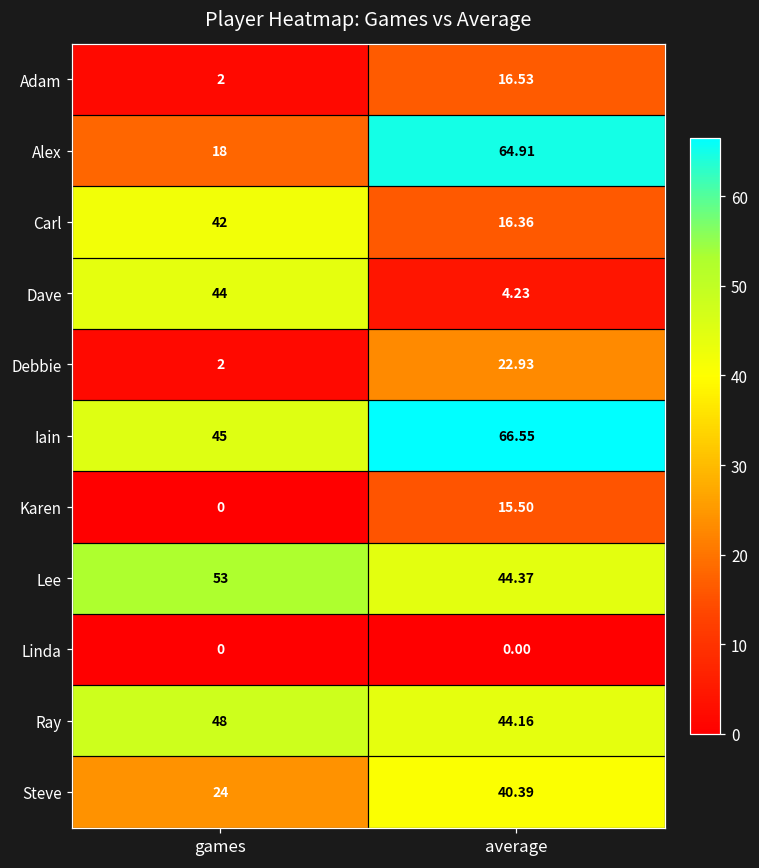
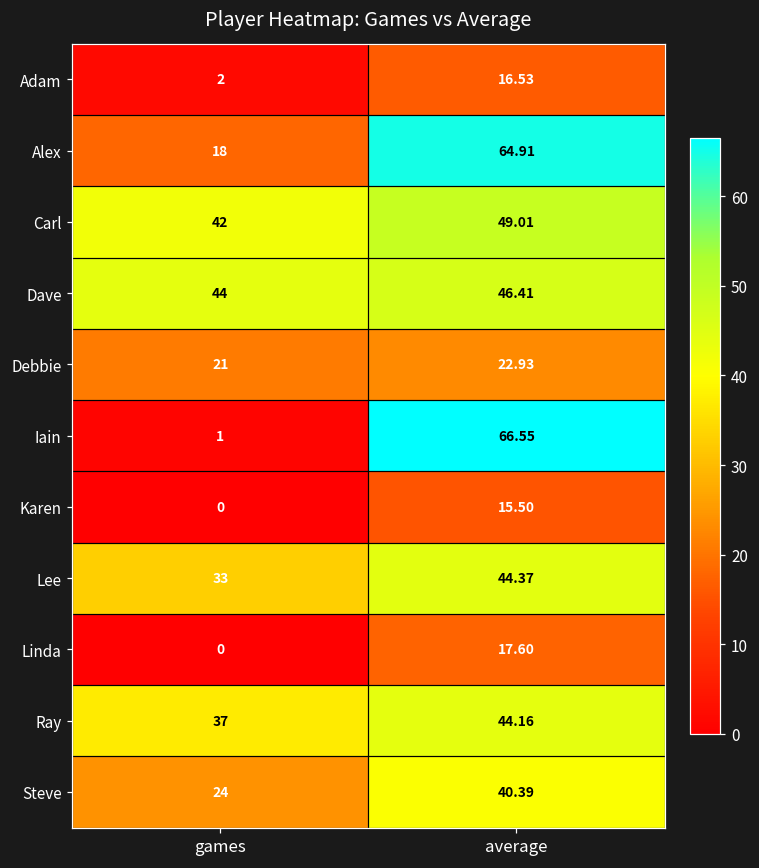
Carl, average: 16.36 -> 49.01
Dave, average: 4.23 -> 46.41
Debbie, games: 2 -> 21
Iain, games: 45 -> 1
Lee, games: 53 -> 33
Linda, average: 0.00 -> 17.60
Ray, games: 48 -> 37
